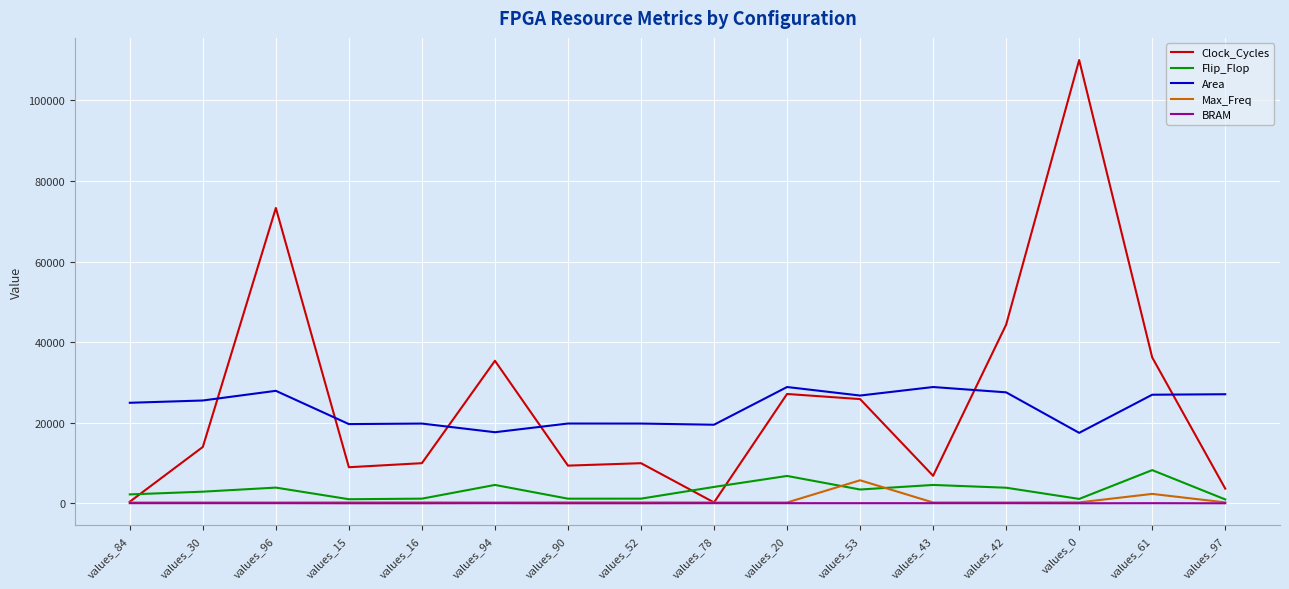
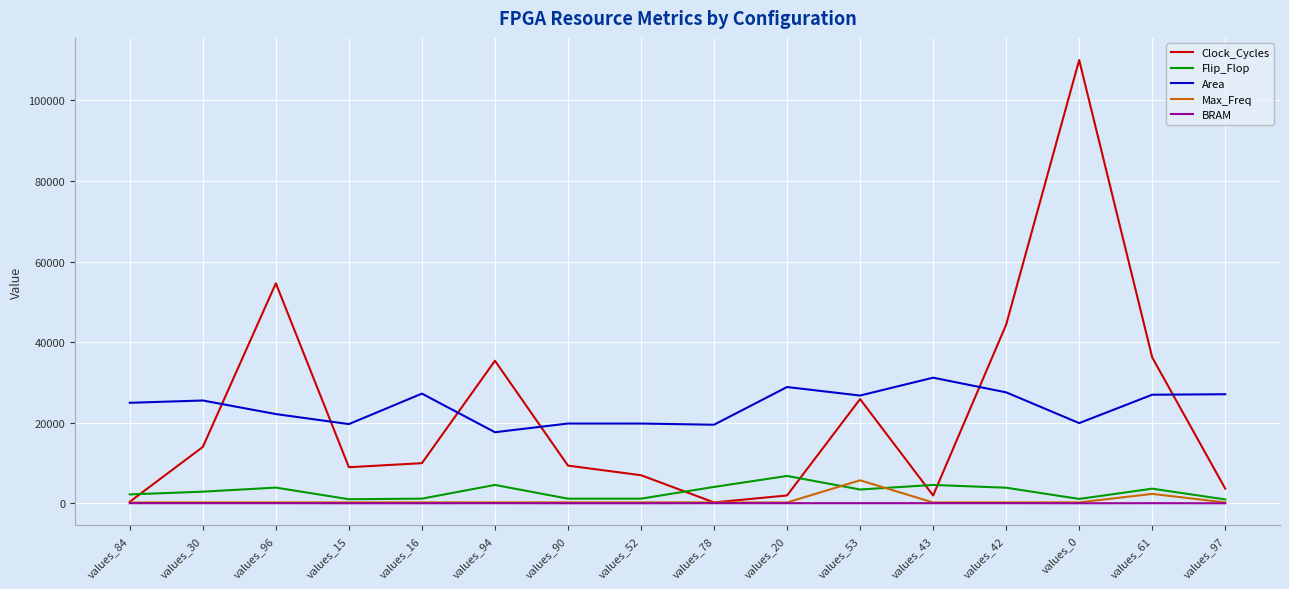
Clock_Cycles, values_96: 73000 -> 55000
Area, values_96: 28000 -> 22000
Area, values_16: 20000 -> 27000
Clock_Cycles, values_52: 10000 -> 7000
Clock_Cycles, values_20: 27000 -> 2000
Clock_Cycles, values_43: 7000 -> 2000
Area, values_43: 29000 -> 31000
Area, values_0: 17000 -> 20000
Flip_Flop, values_61: 8000 -> 4000
